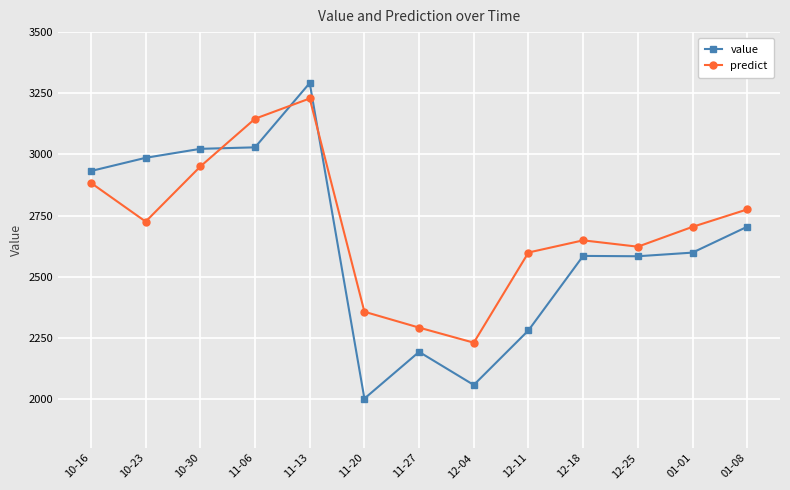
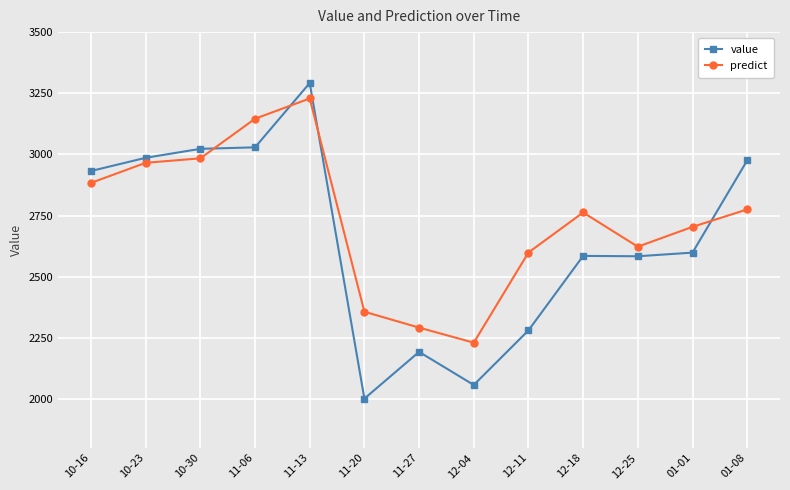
predict, 10-23: 2730 -> 2970
predict, 10-30: 2950 -> 2980
predict, 12-18: 2650 -> 2760
value, 01-08: 2700 -> 2980
